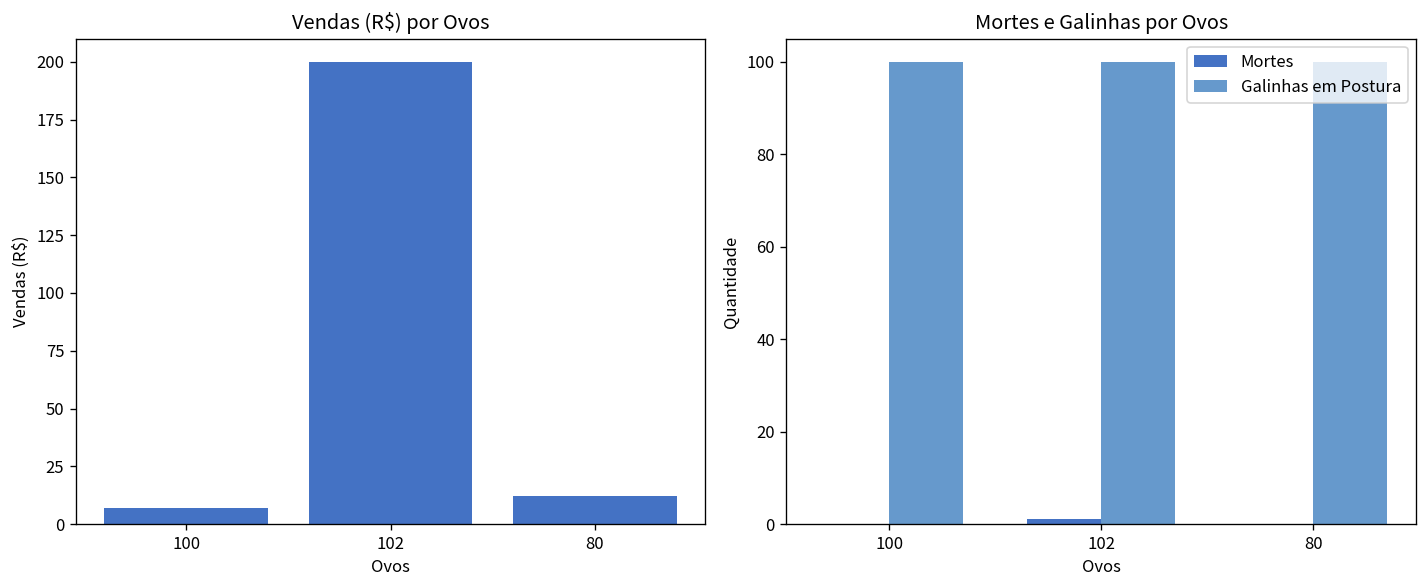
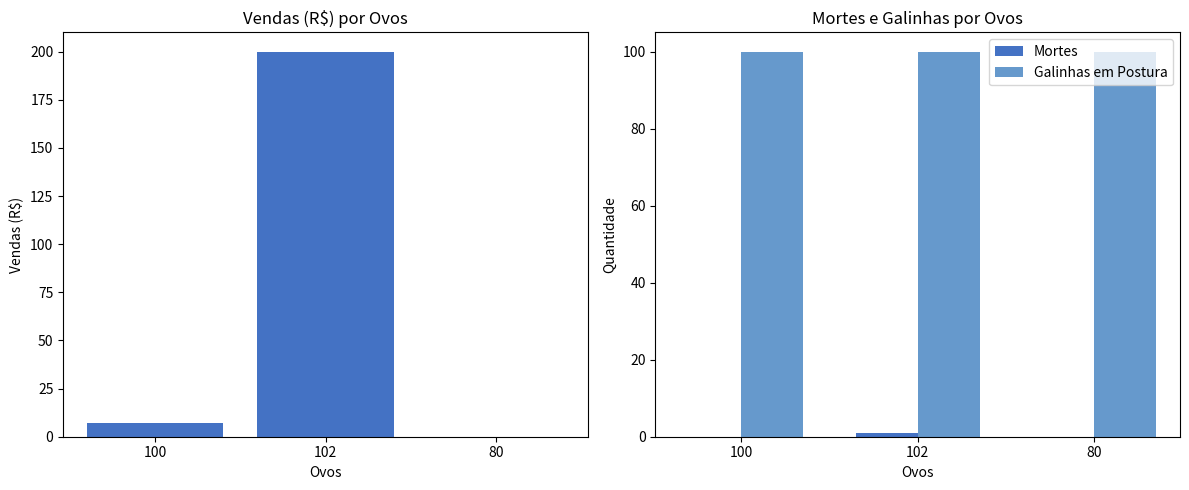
Vendas (R$) por Ovos, 80: 12 -> 0
